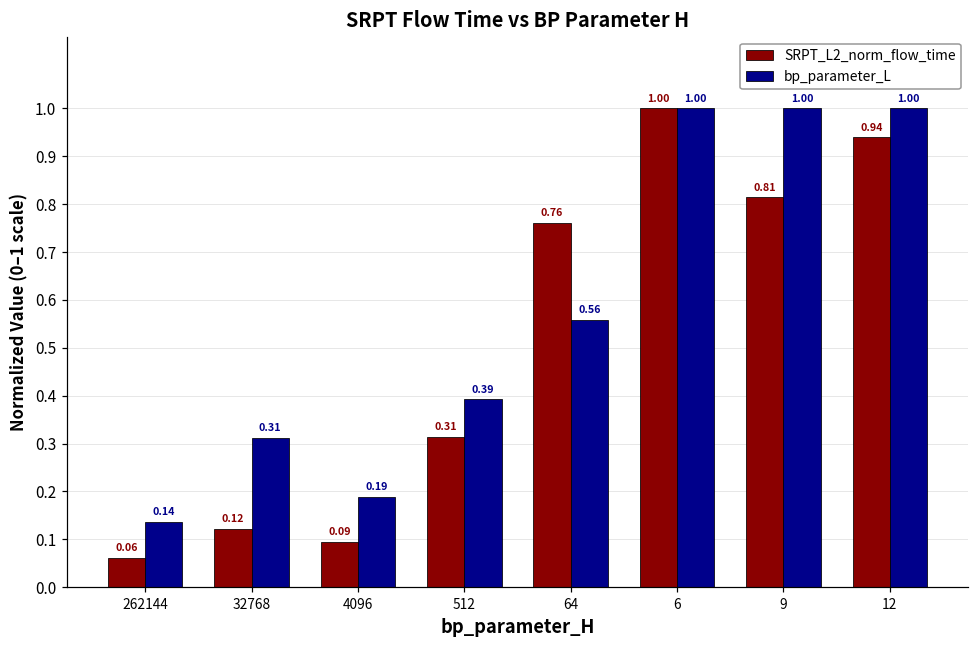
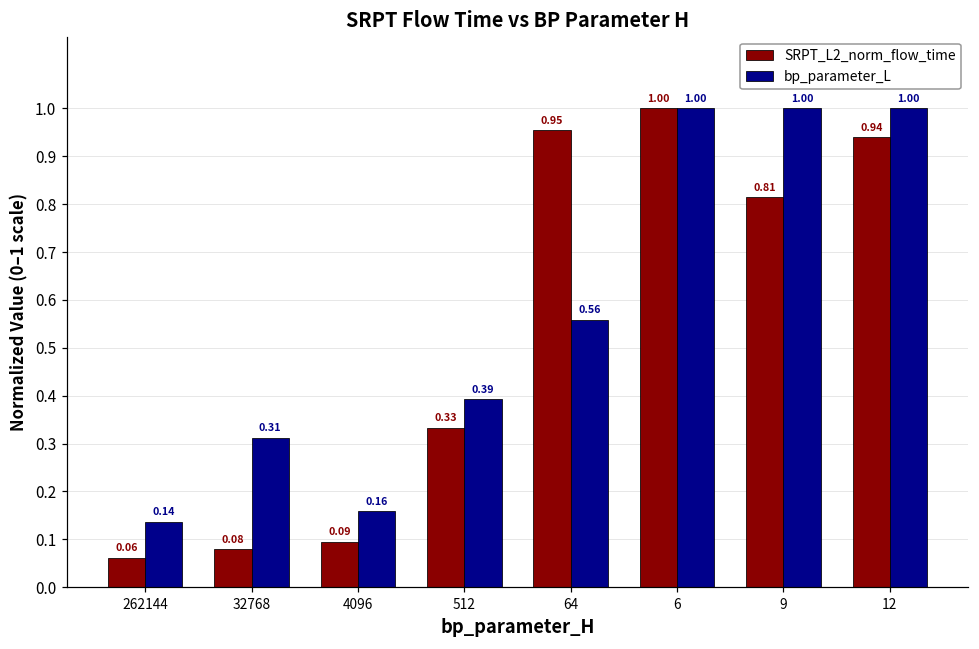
SRPT_L2_norm_flow_time, 32768: 0.12 -> 0.08
bp_parameter_L, 4096: 0.19 -> 0.16
SRPT_L2_norm_flow_time, 512: 0.31 -> 0.33
SRPT_L2_norm_flow_time, 64: 0.76 -> 0.95
